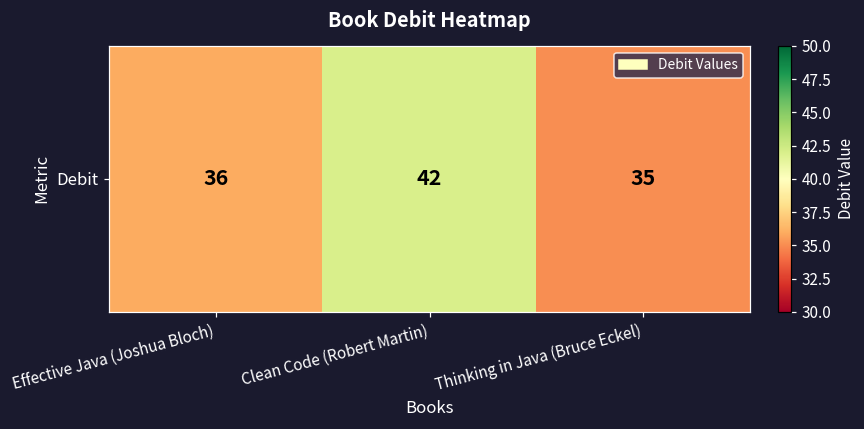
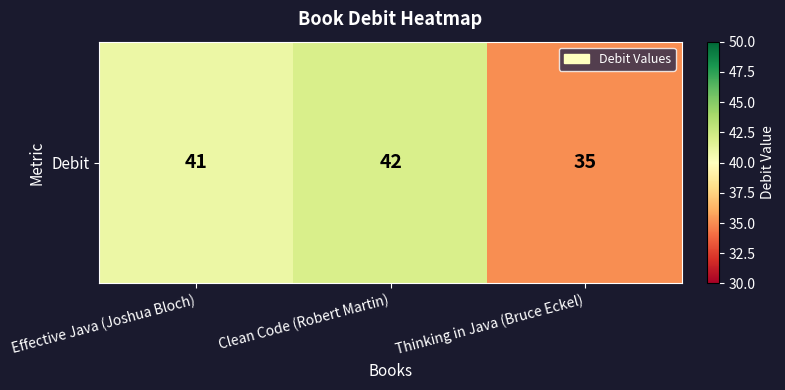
Debit, Effective Java (Joshua Bloch): 36 -> 41
